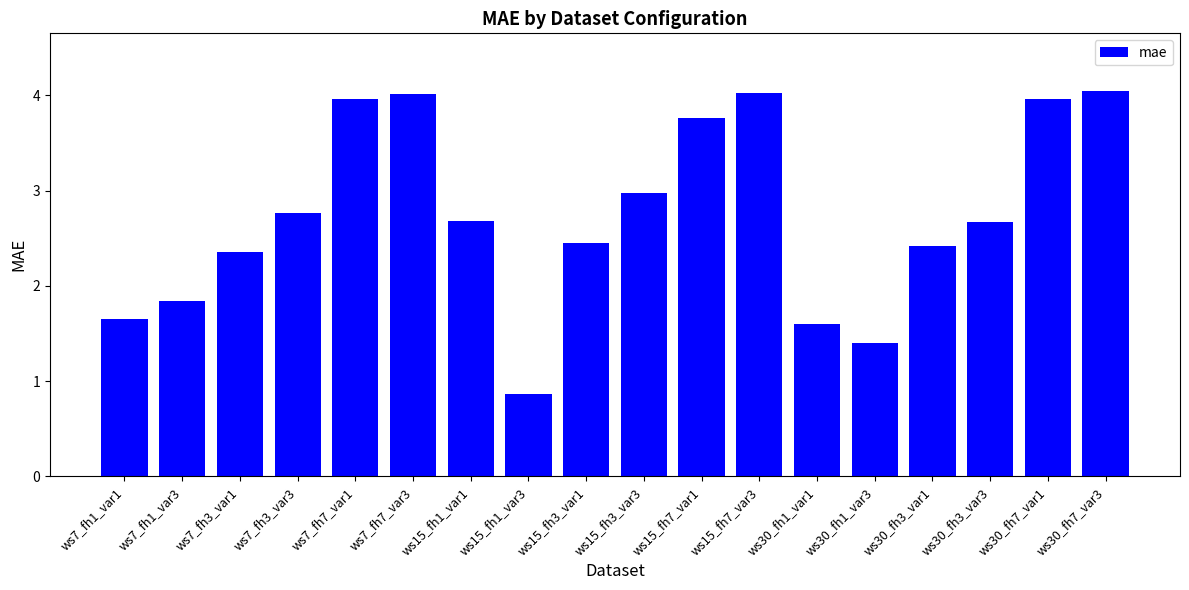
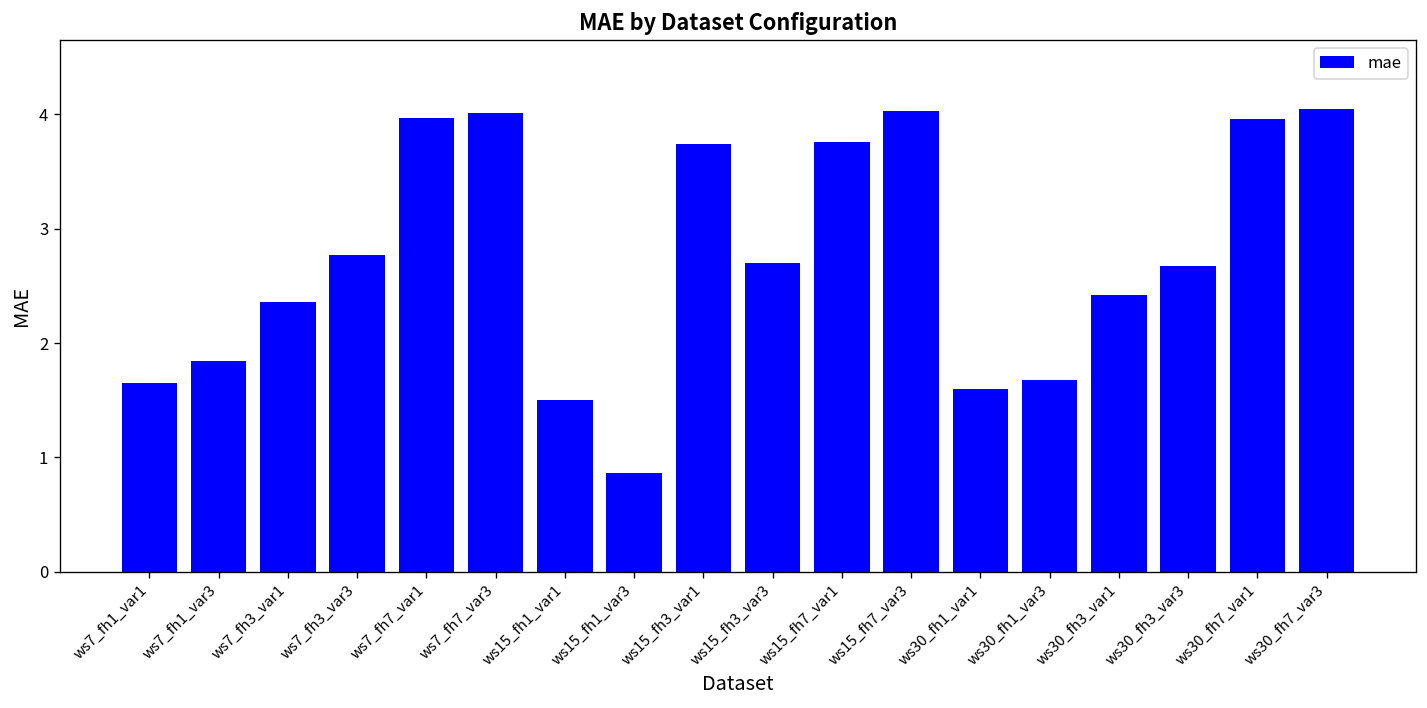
ws15_fh1_var1: 2.7 -> 1.5
ws15_fh3_var1: 2.5 -> 3.7
ws15_fh3_var3: 3.0 -> 2.7
ws30_fh1_var3: 1.4 -> 1.7
